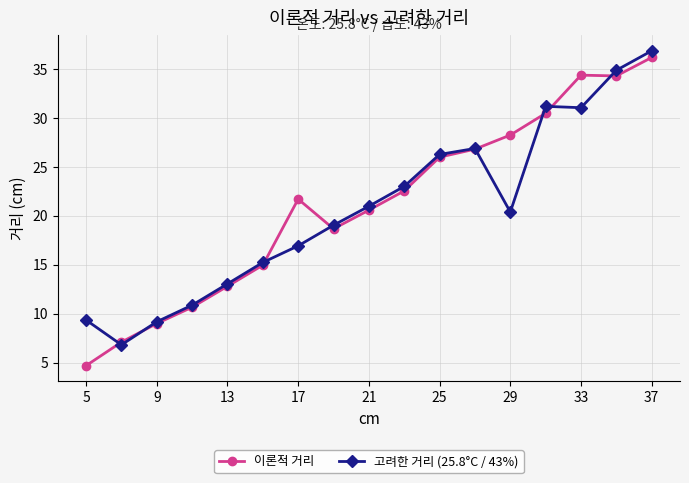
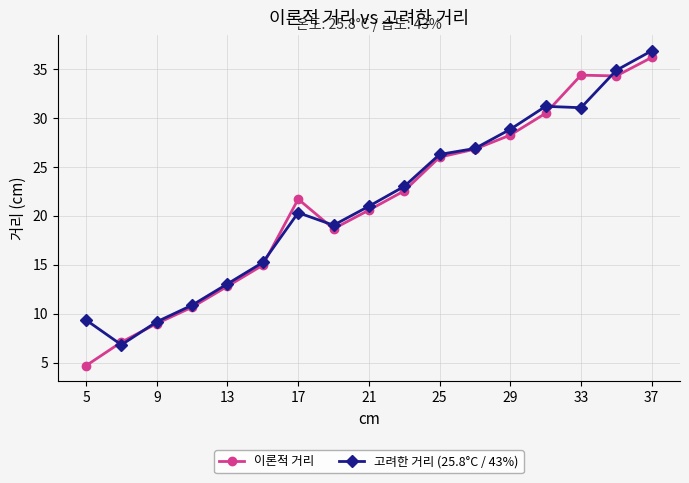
고려한 거리 (25.8°C / 43%), 17: 17 -> 20
고려한 거리 (25.8°C / 43%), 29: 20 -> 29
